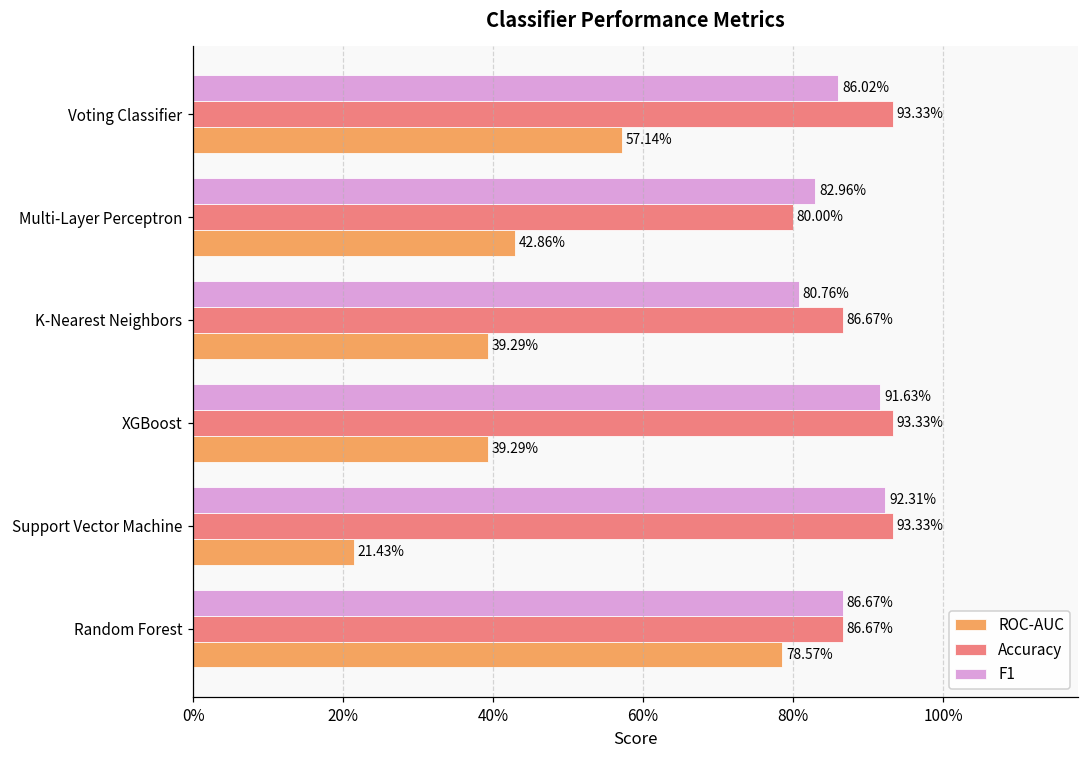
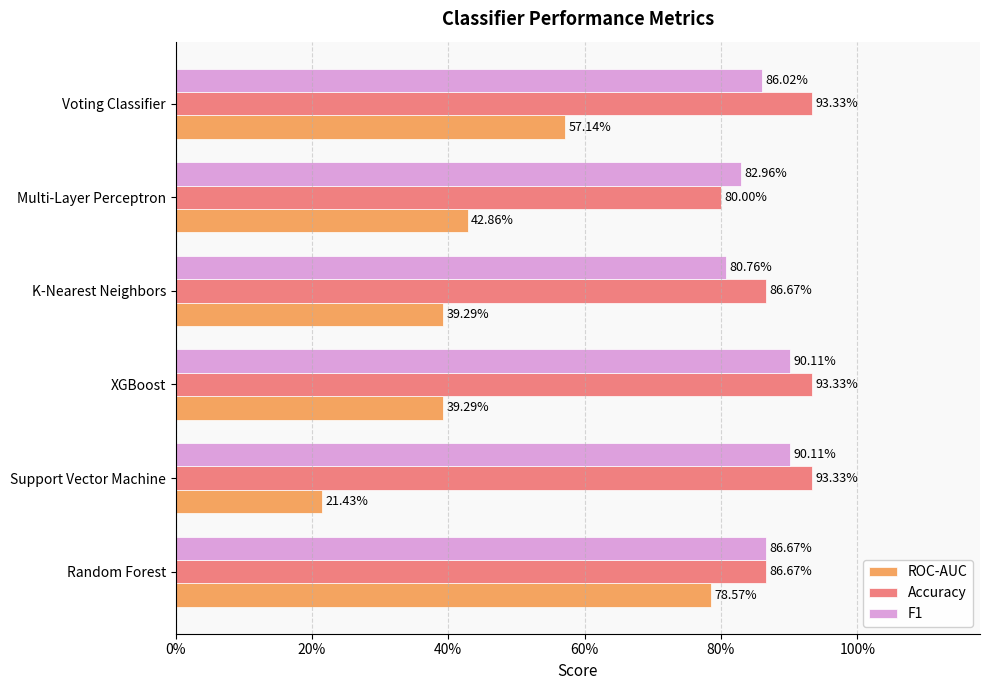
F1, XGBoost: 91.63% -> 90.11%
F1, Support Vector Machine: 92.31% -> 90.11%
